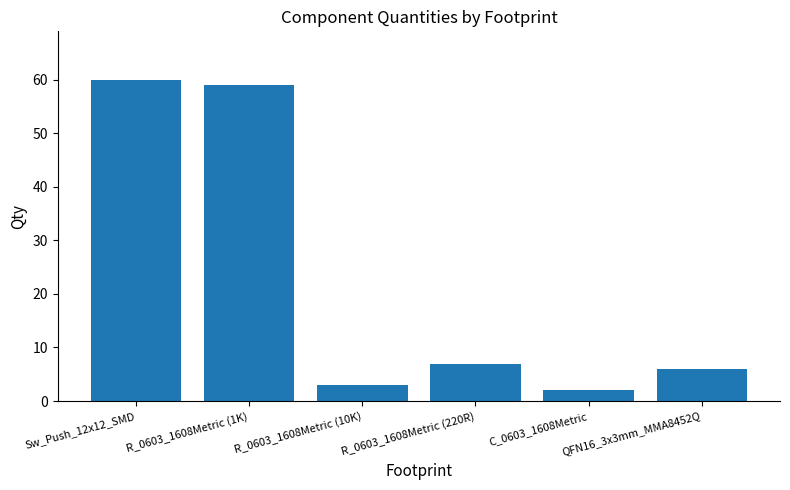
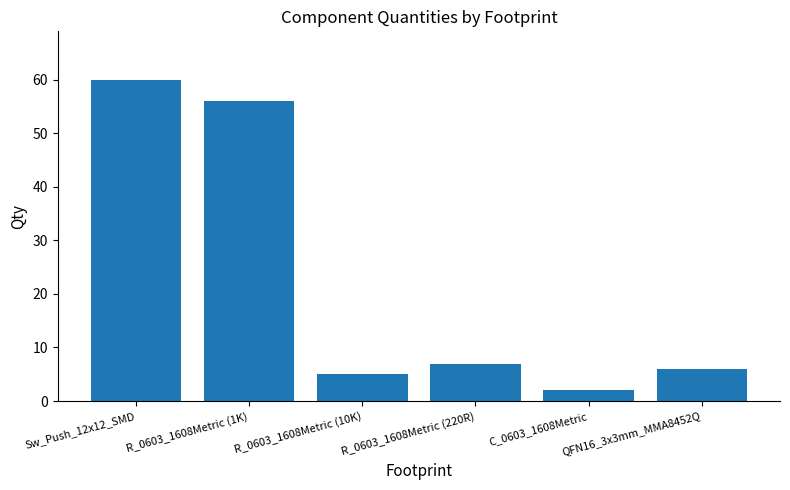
R_0603_1608Metric (1K): 59 -> 56
R_0603_1608Metric (10K): 3 -> 5
